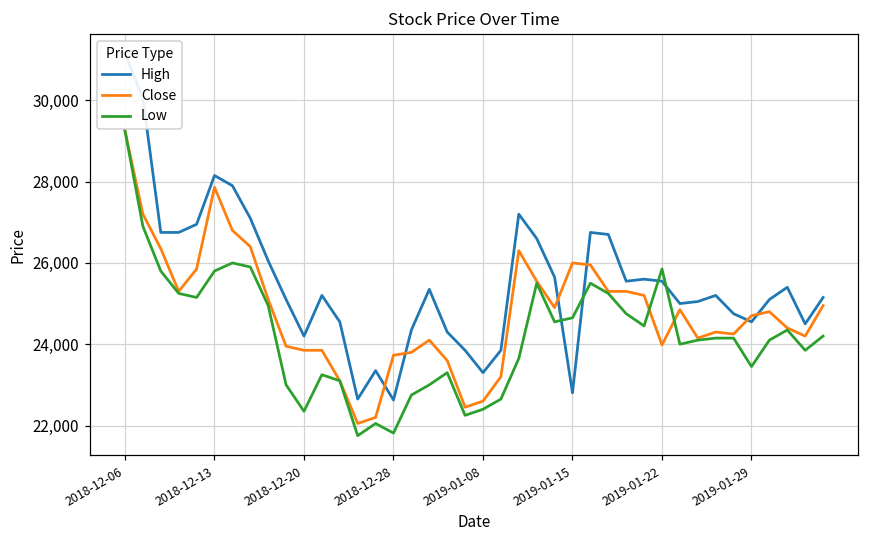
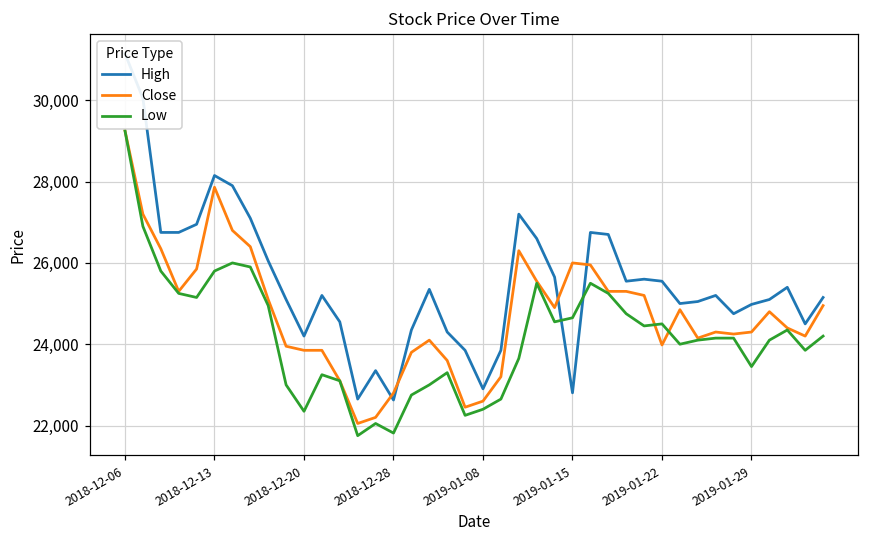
Close, 2018-12-28: 23,700 -> 22,800
High, 2019-01-08: 23,300 -> 22,900
Low, 2019-01-22: 25,900 -> 24,500
High, 2019-01-29: 24,600 -> 25,000
Close, 2019-01-29: 24,700 -> 24,300
